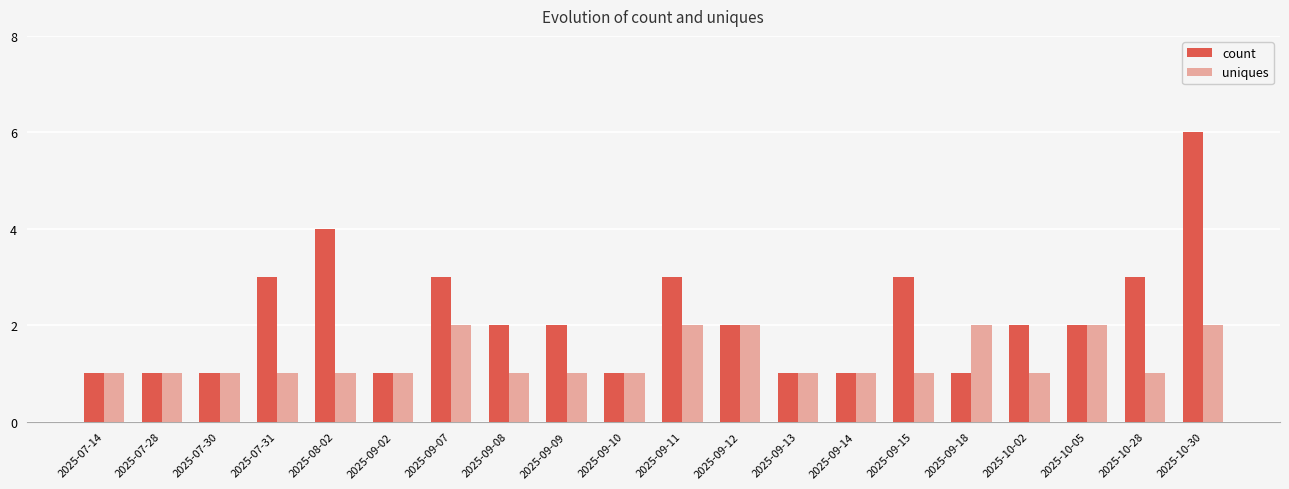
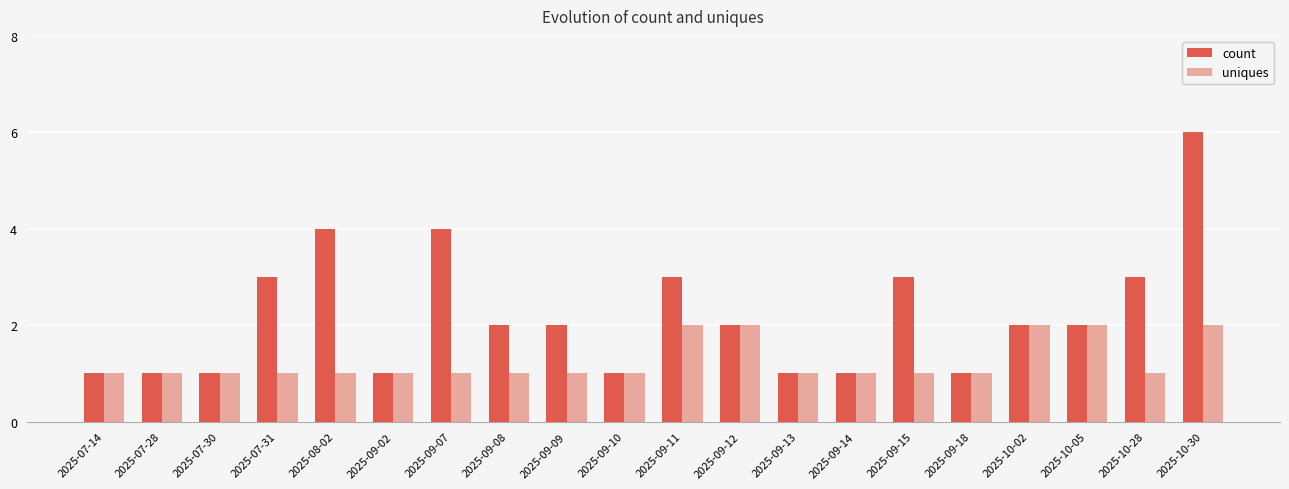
count, 2025-09-07: 3 -> 4
uniques, 2025-09-07: 2 -> 1
uniques, 2025-09-18: 2 -> 1
uniques, 2025-10-02: 1 -> 2
